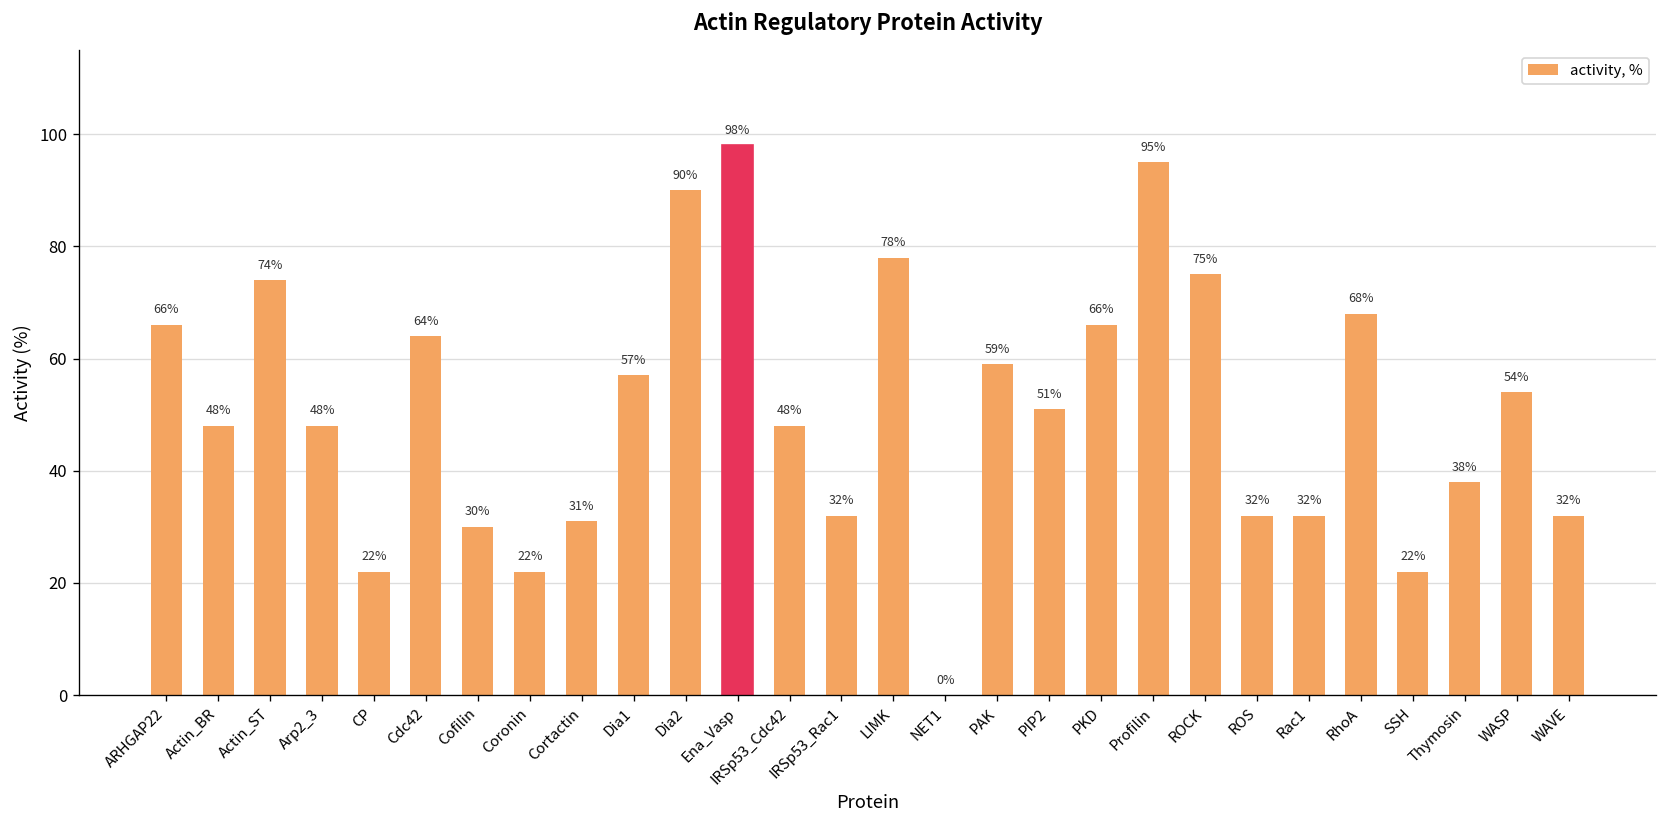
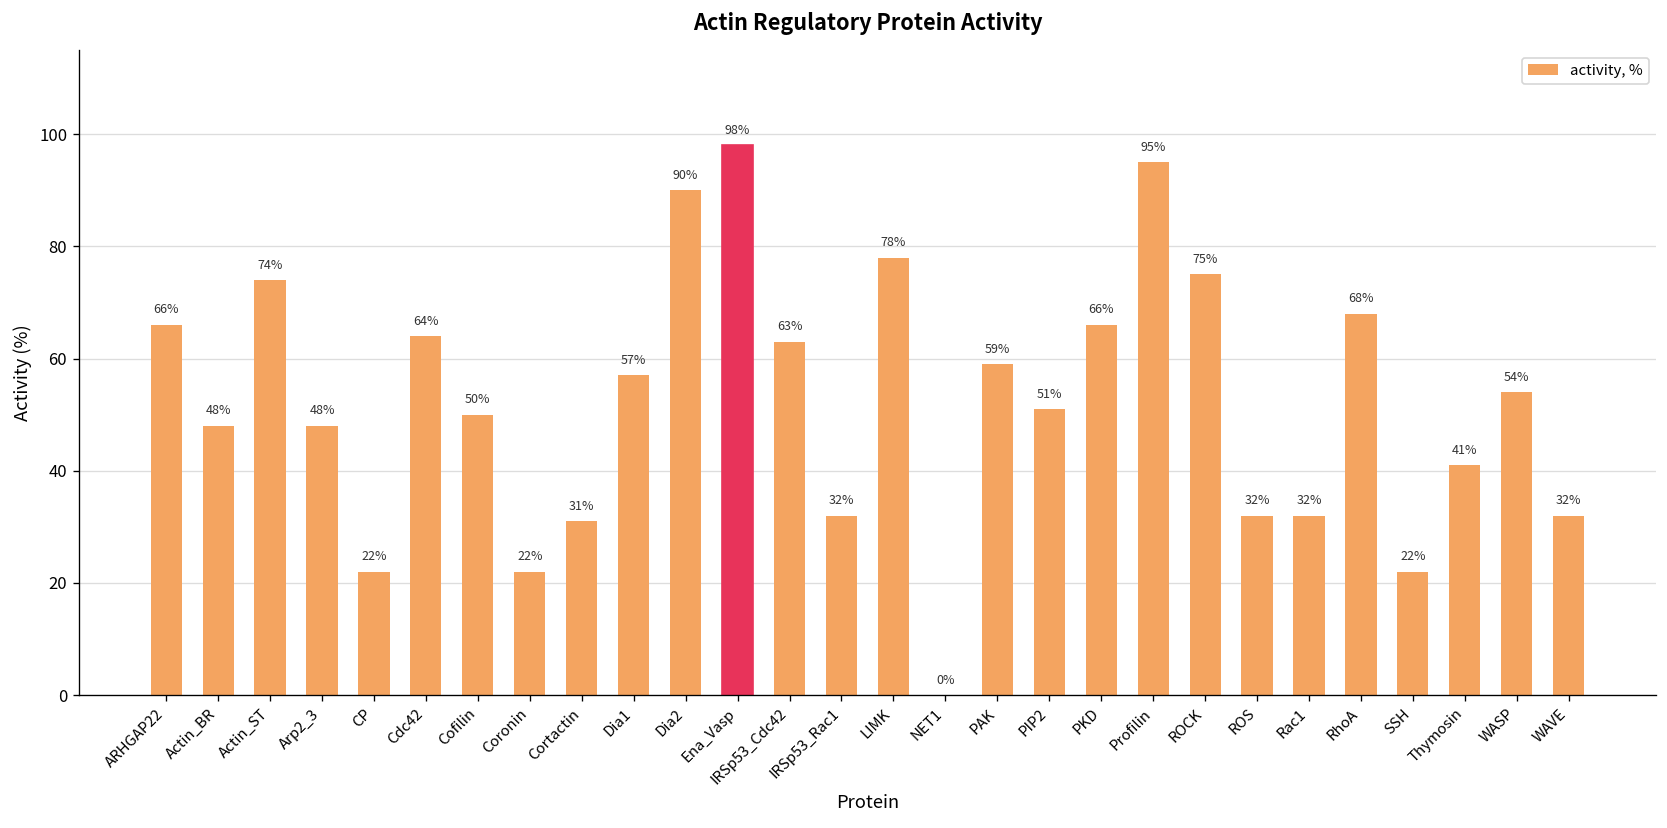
Cofilin: 30% -> 50%
IRSp53_Cdc42: 48% -> 63%
Thymosin: 38% -> 41%
